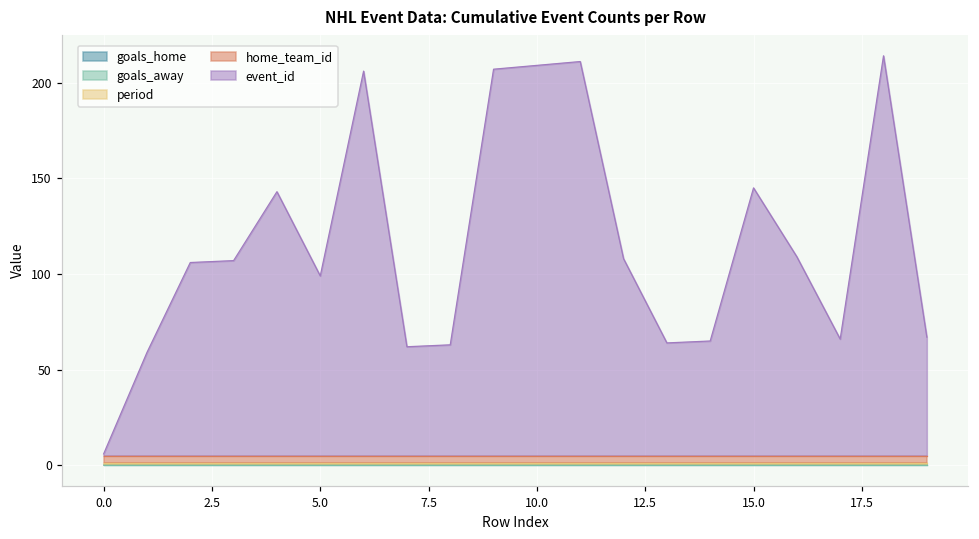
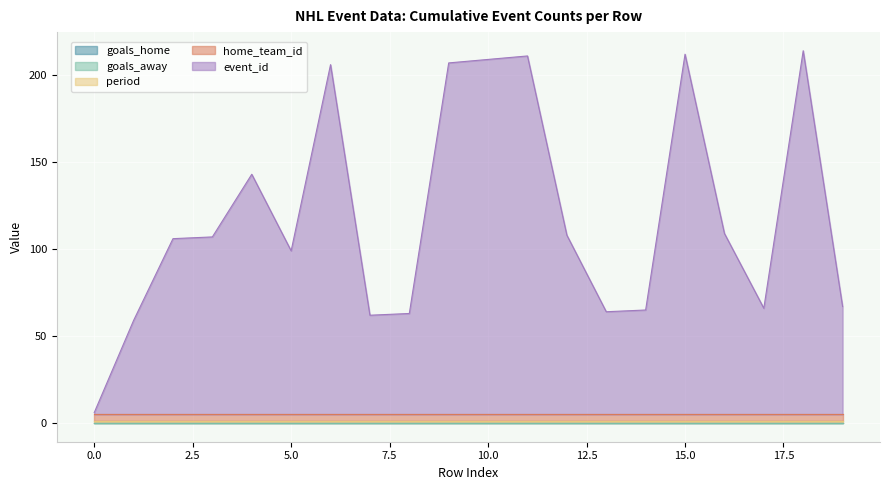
event_id, 15.0: 145 -> 212
